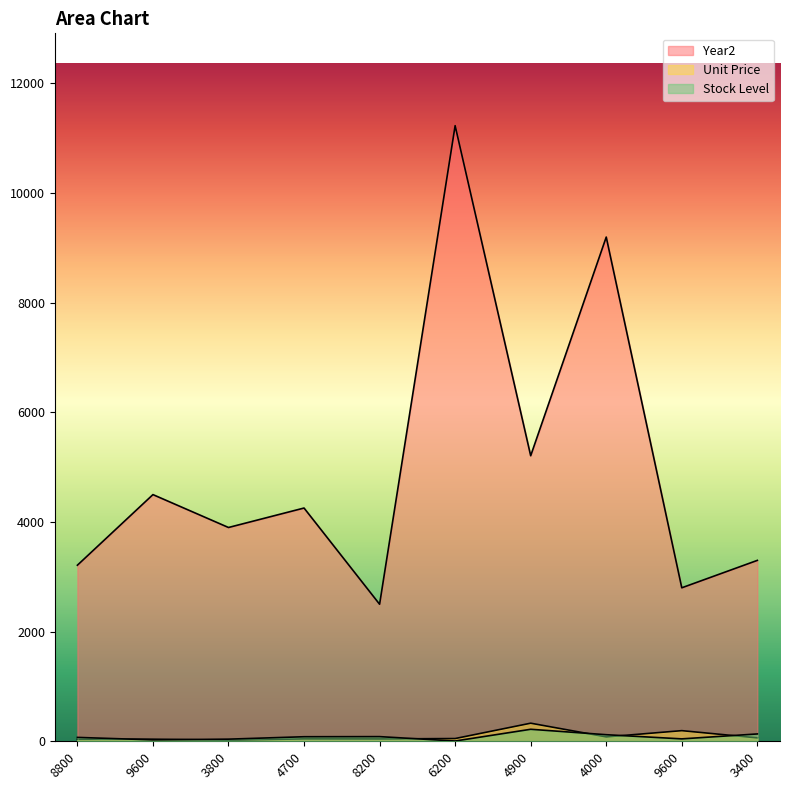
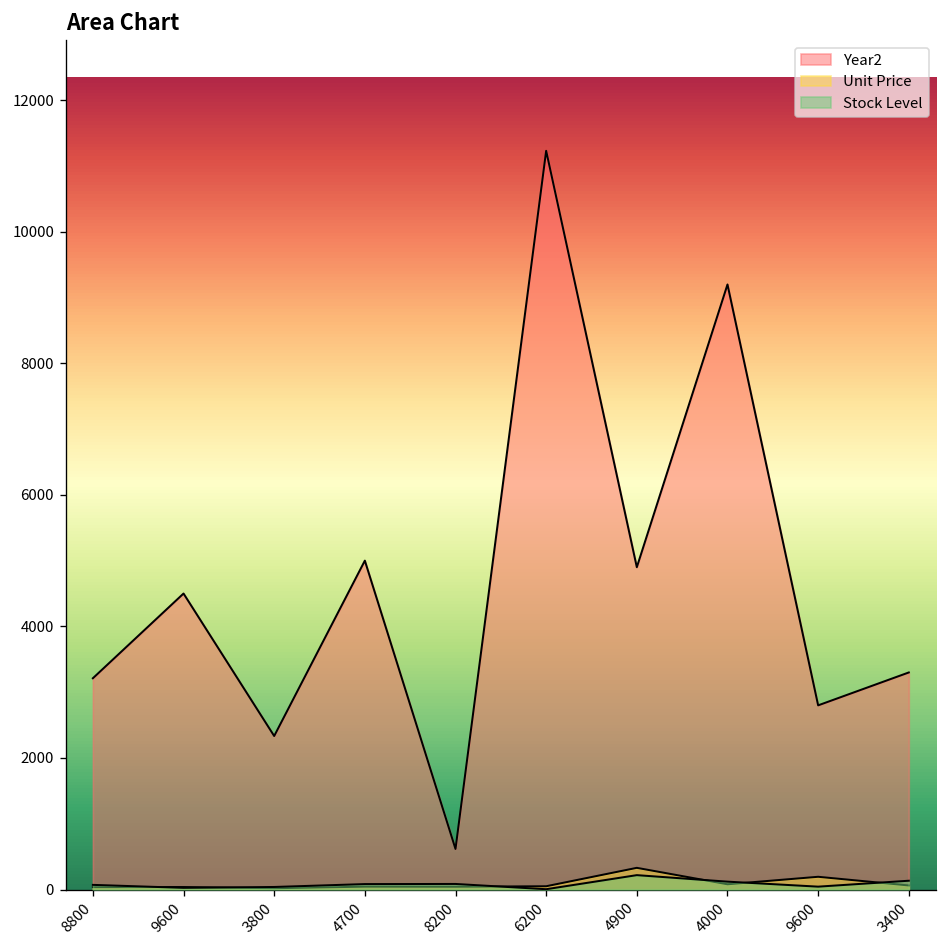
Year2, 3800: 3900 -> 2300
Year2, 4700: 4300 -> 5000
Year2, 8200: 2500 -> 600
Year2, 4900: 5200 -> 4900
